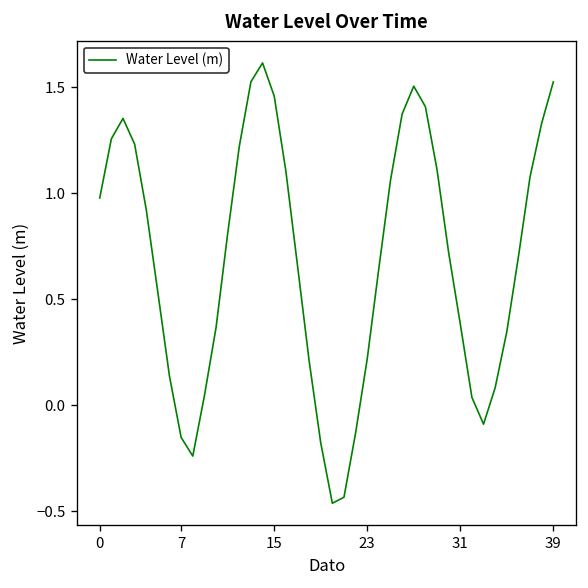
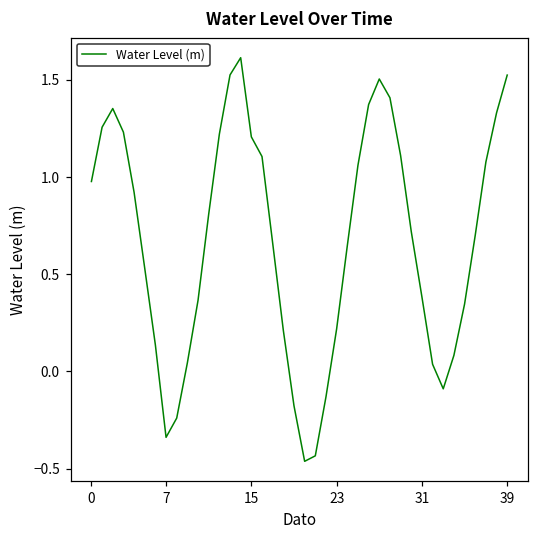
7: -0.15 -> -0.34
15: 1.46 -> 1.21
